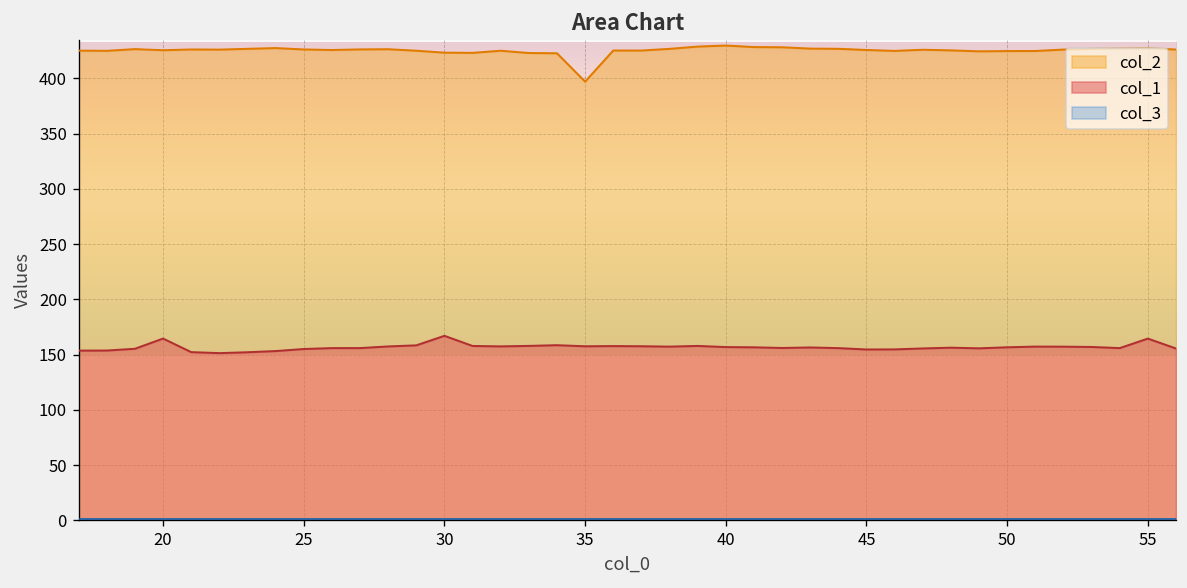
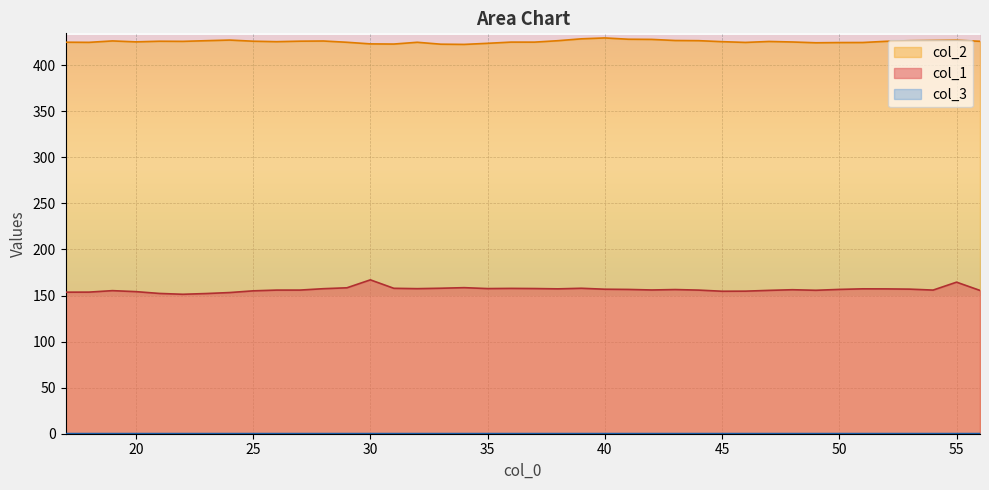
col_1, 20: 160 -> 150
col_2, 35: 400 -> 420
